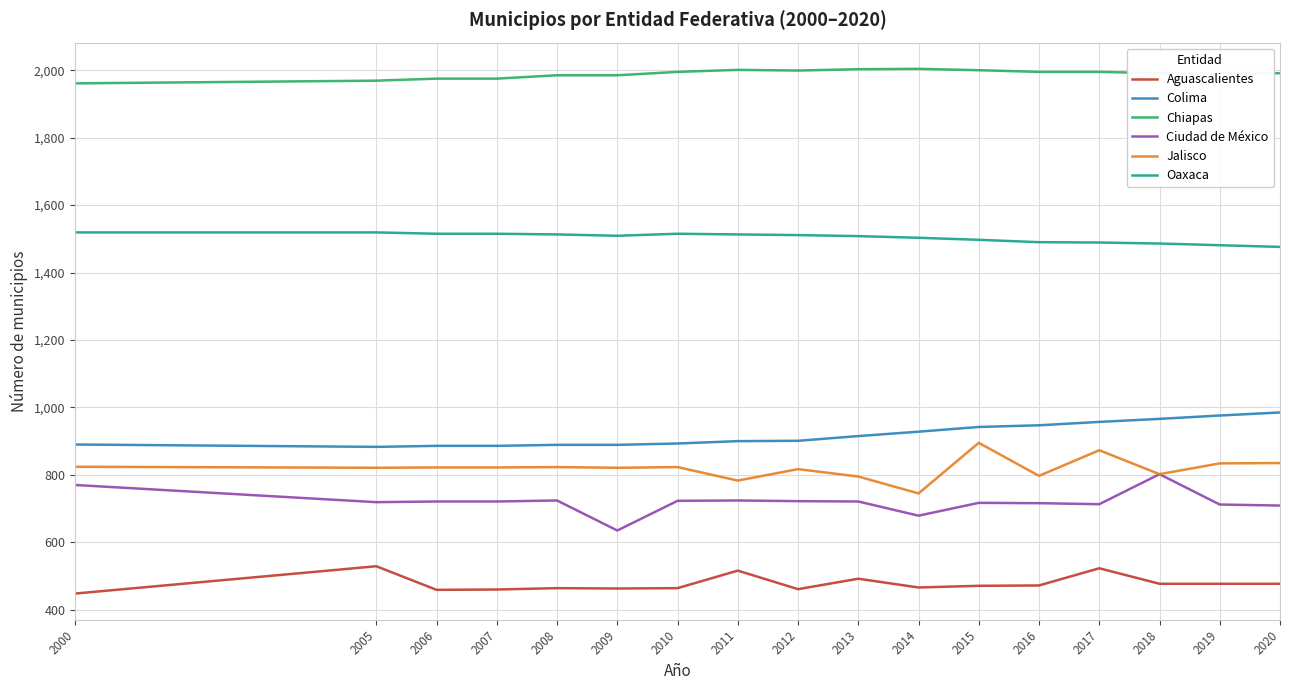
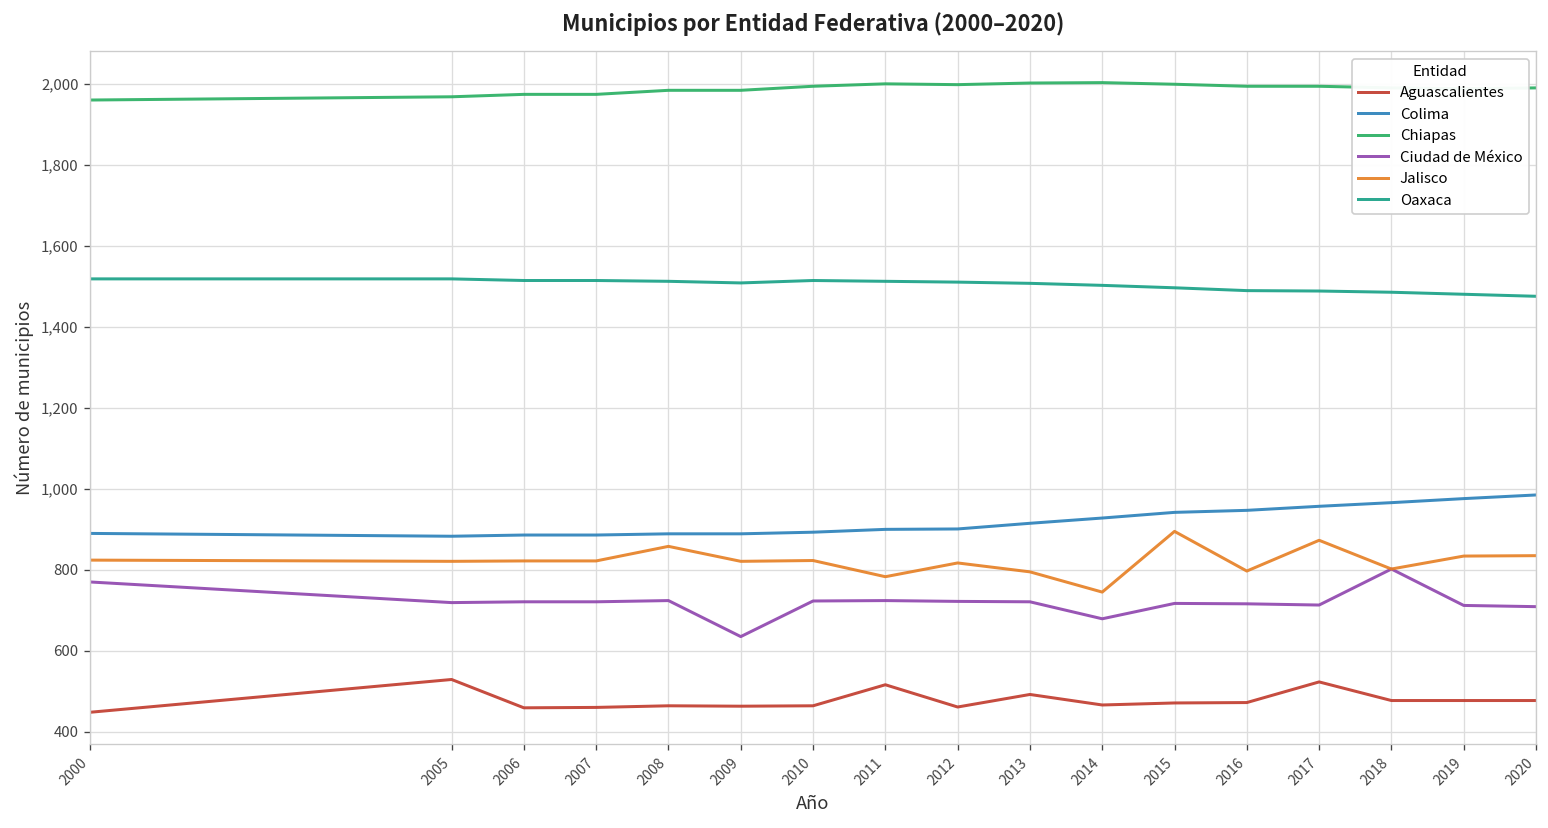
Jalisco, 2008: 820 -> 860
